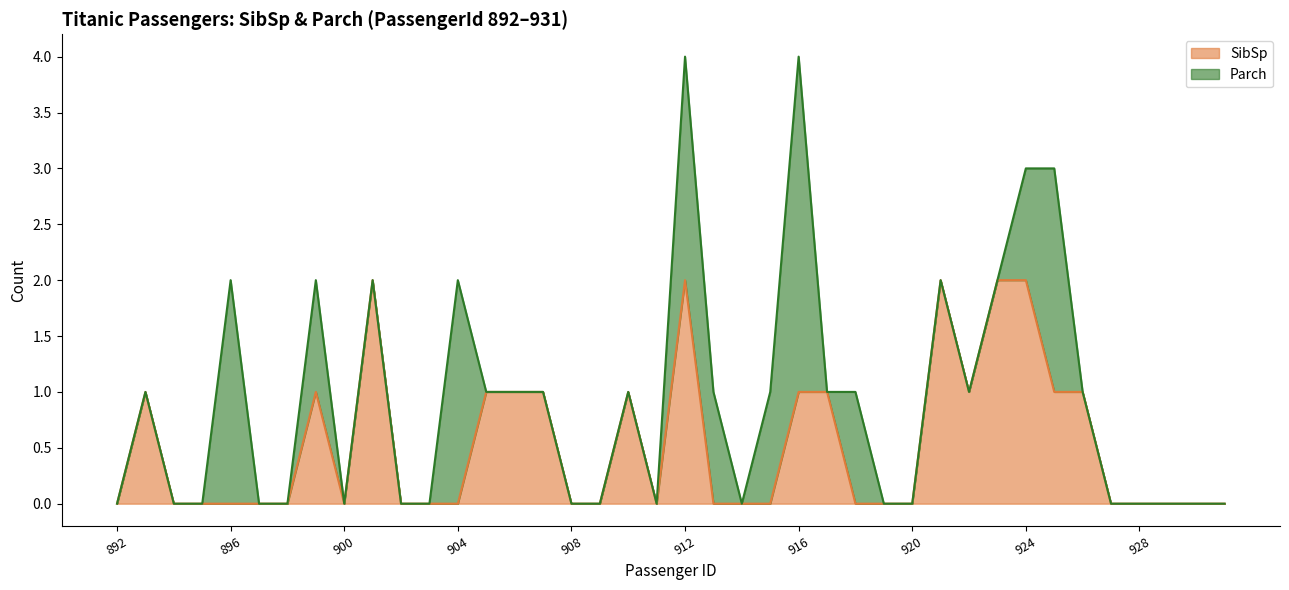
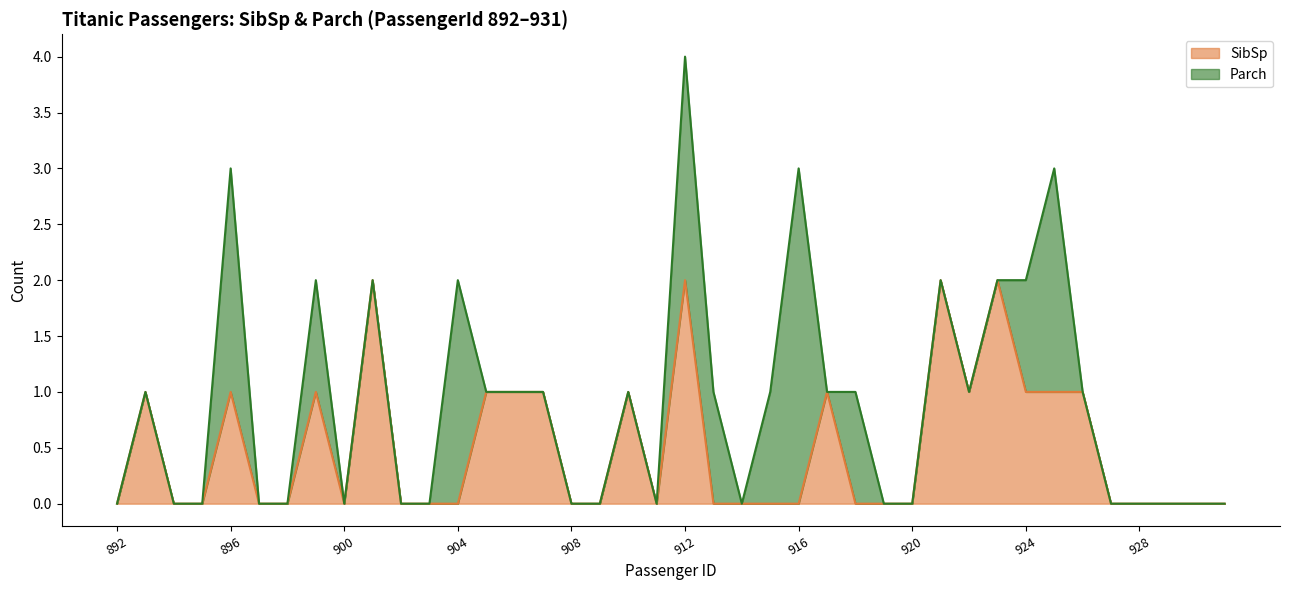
SibSp, 896: 0 -> 1
SibSp, 916: 1 -> 0
SibSp, 924: 2 -> 1
